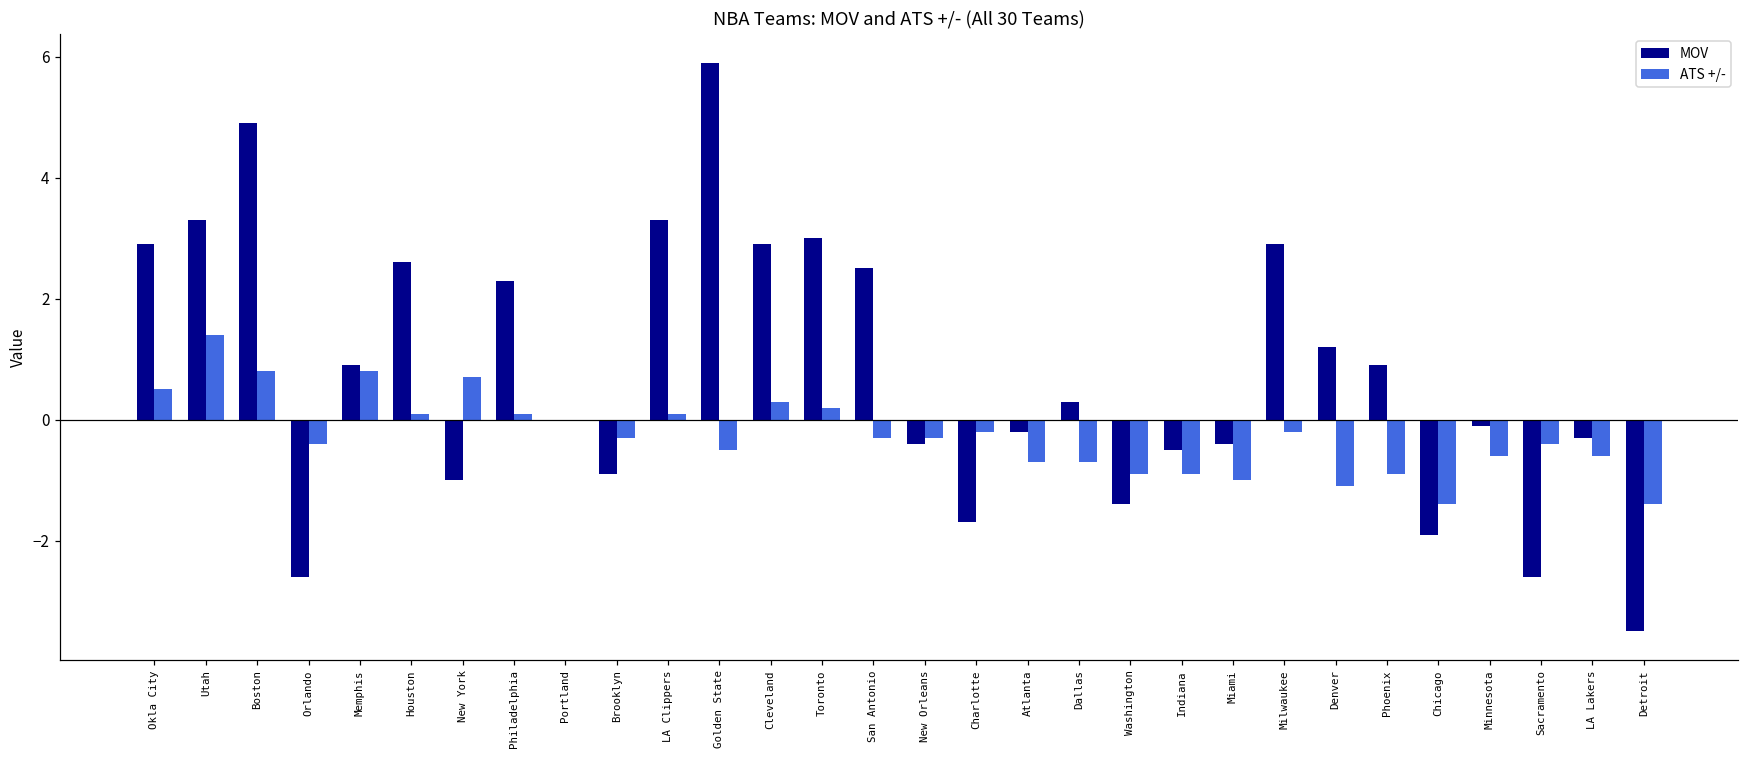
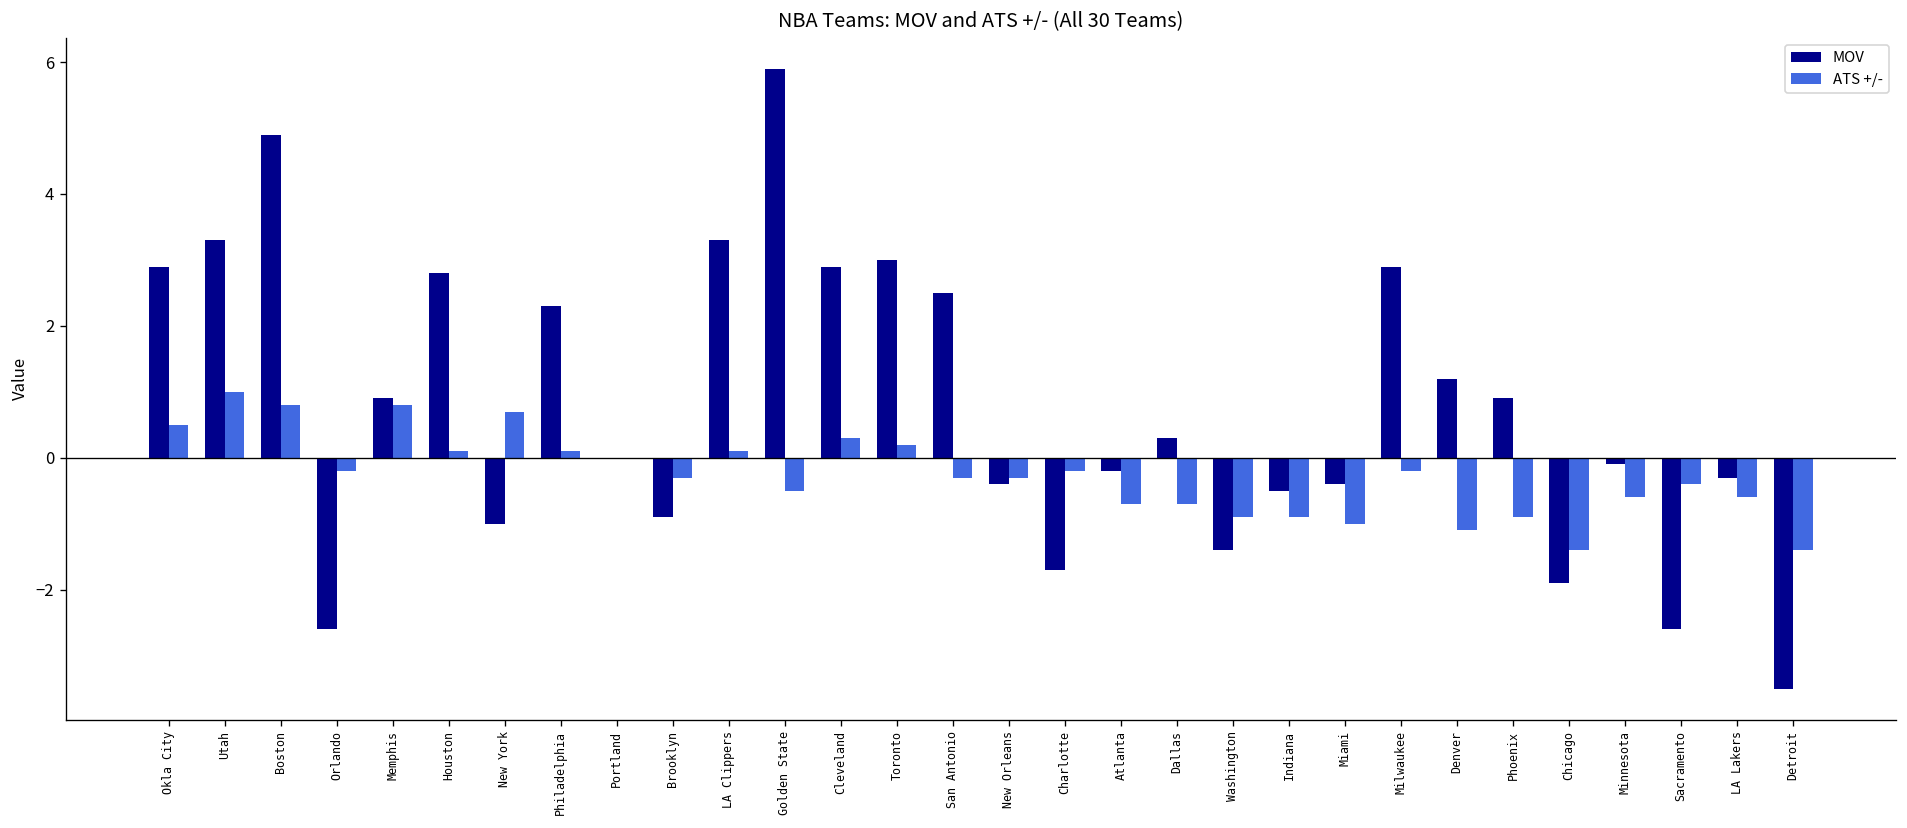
ATS +/-, Utah: 1.4 -> 1.0
ATS +/-, Orlando: -0.4 -> -0.2
MOV, Houston: 2.6 -> 2.8
